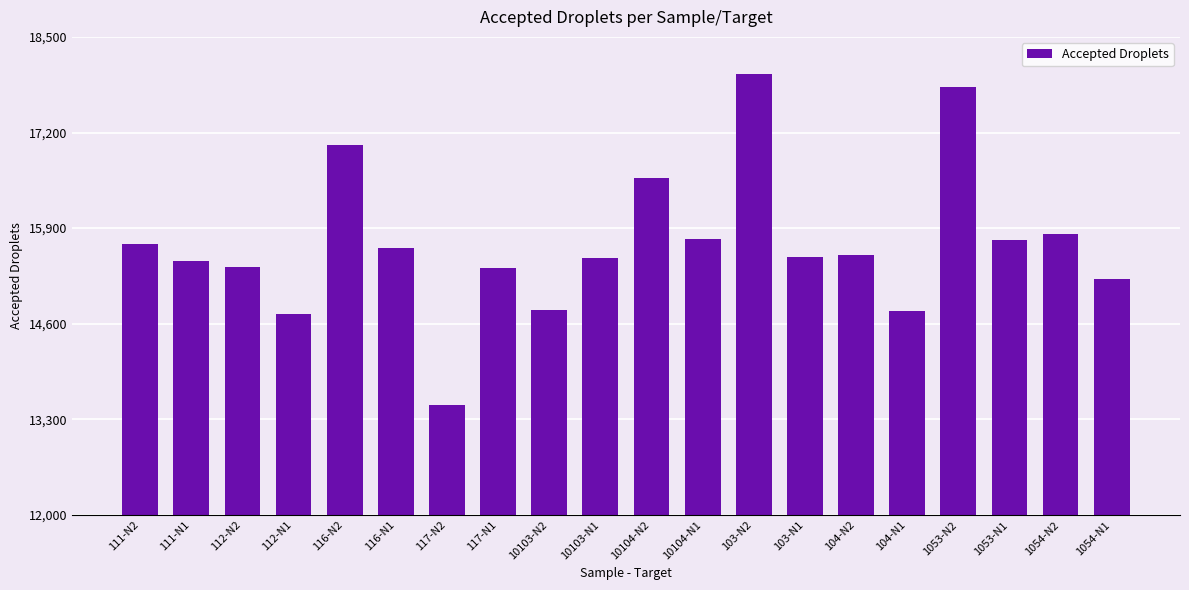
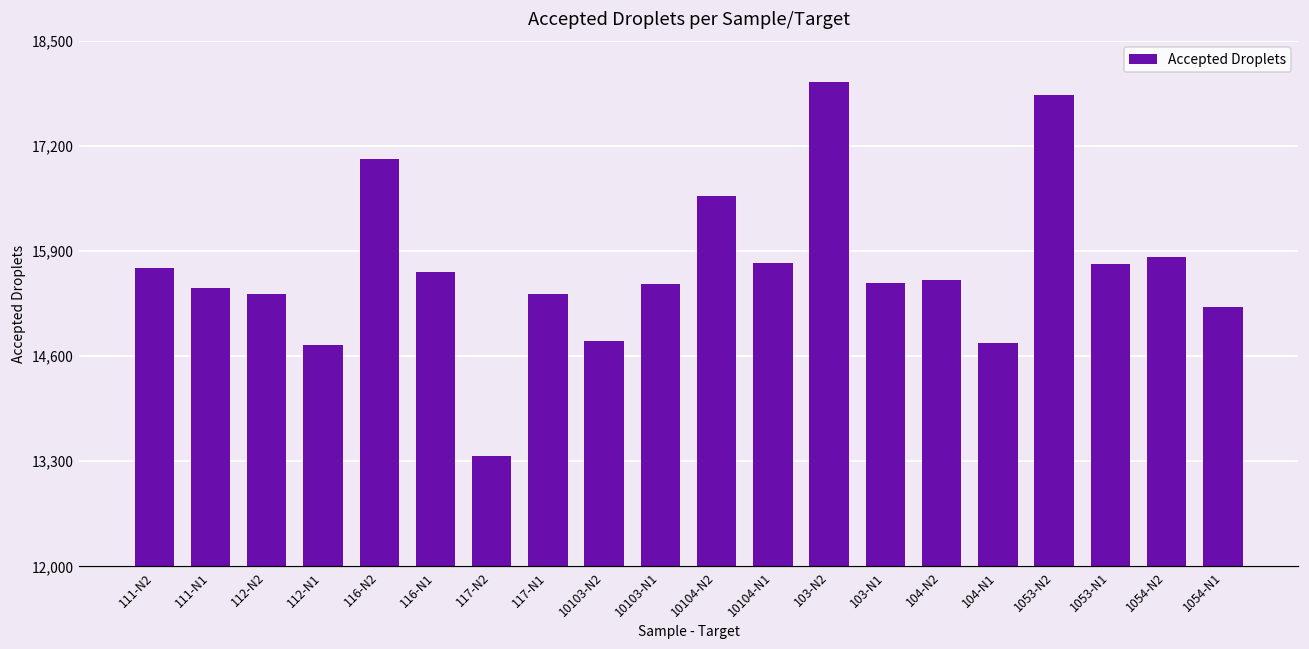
117-N2: 13,500 -> 13,400
